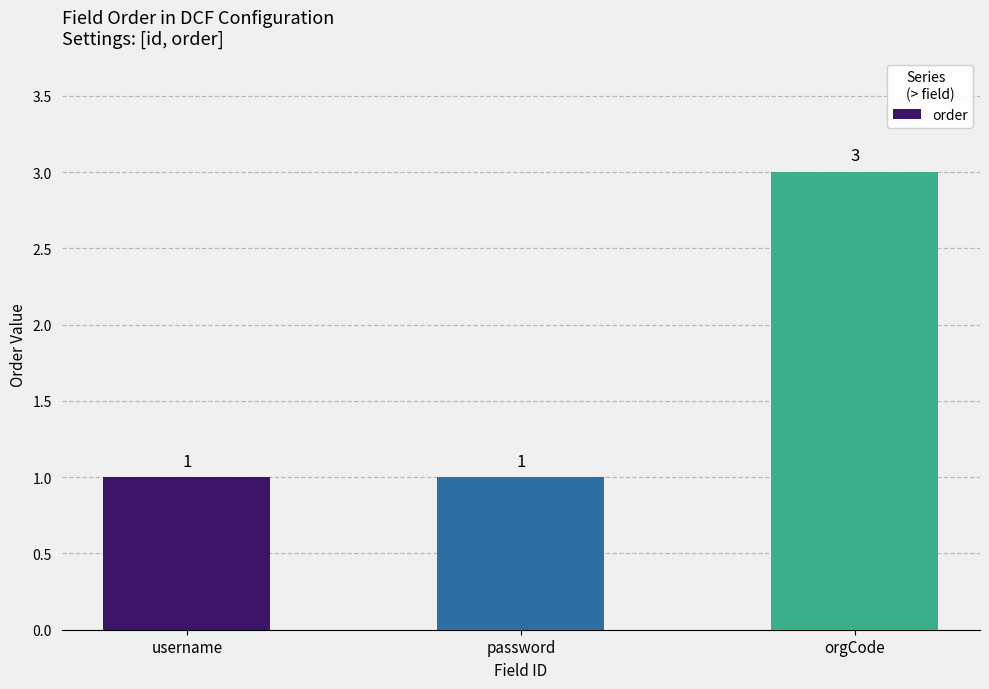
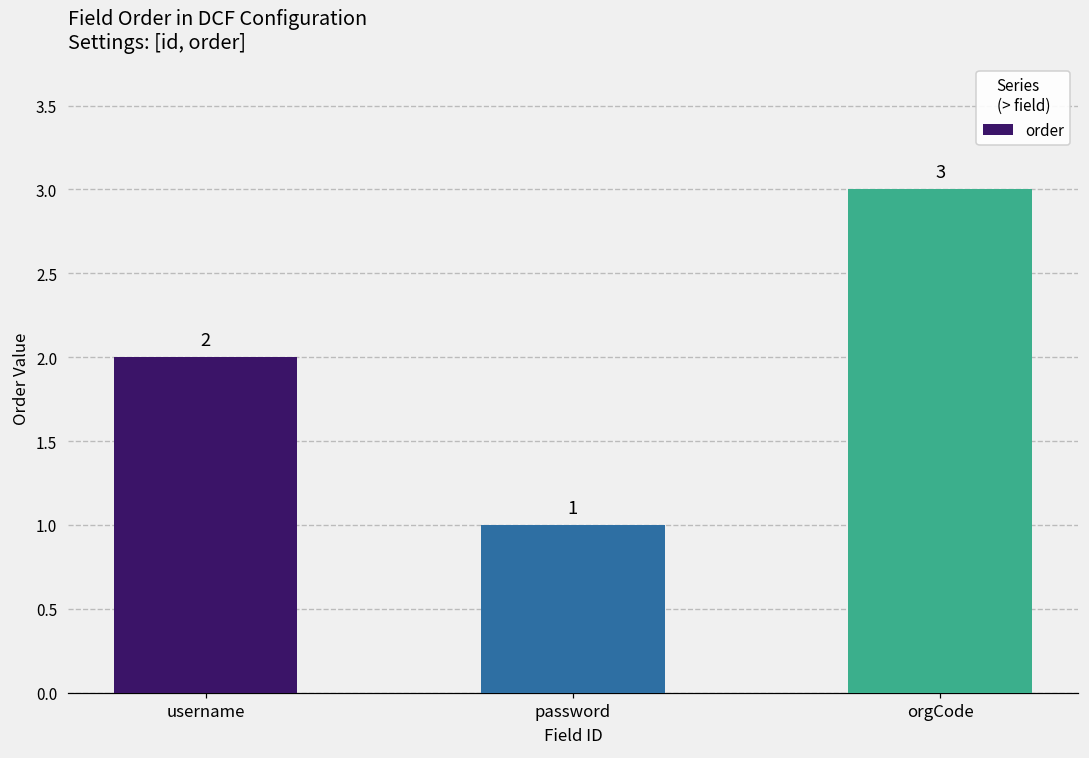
username: 1 -> 2
